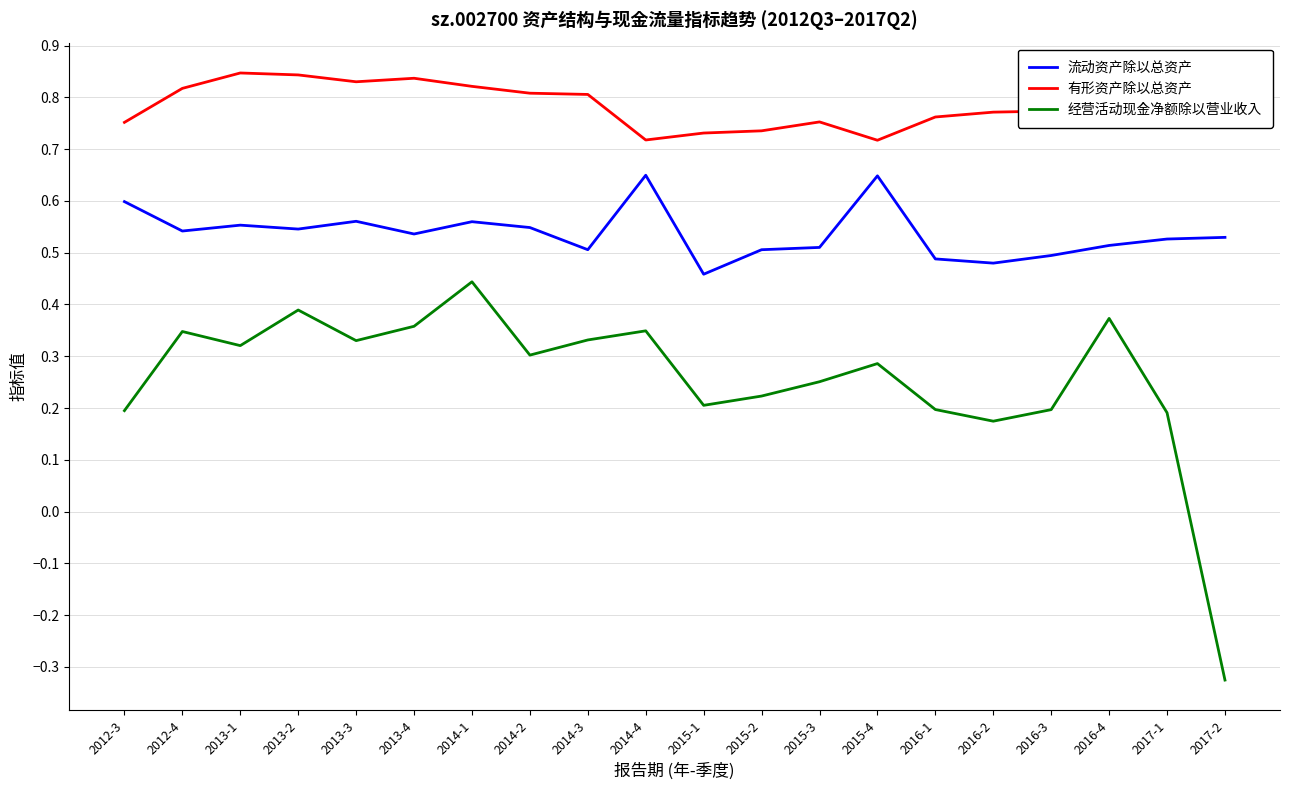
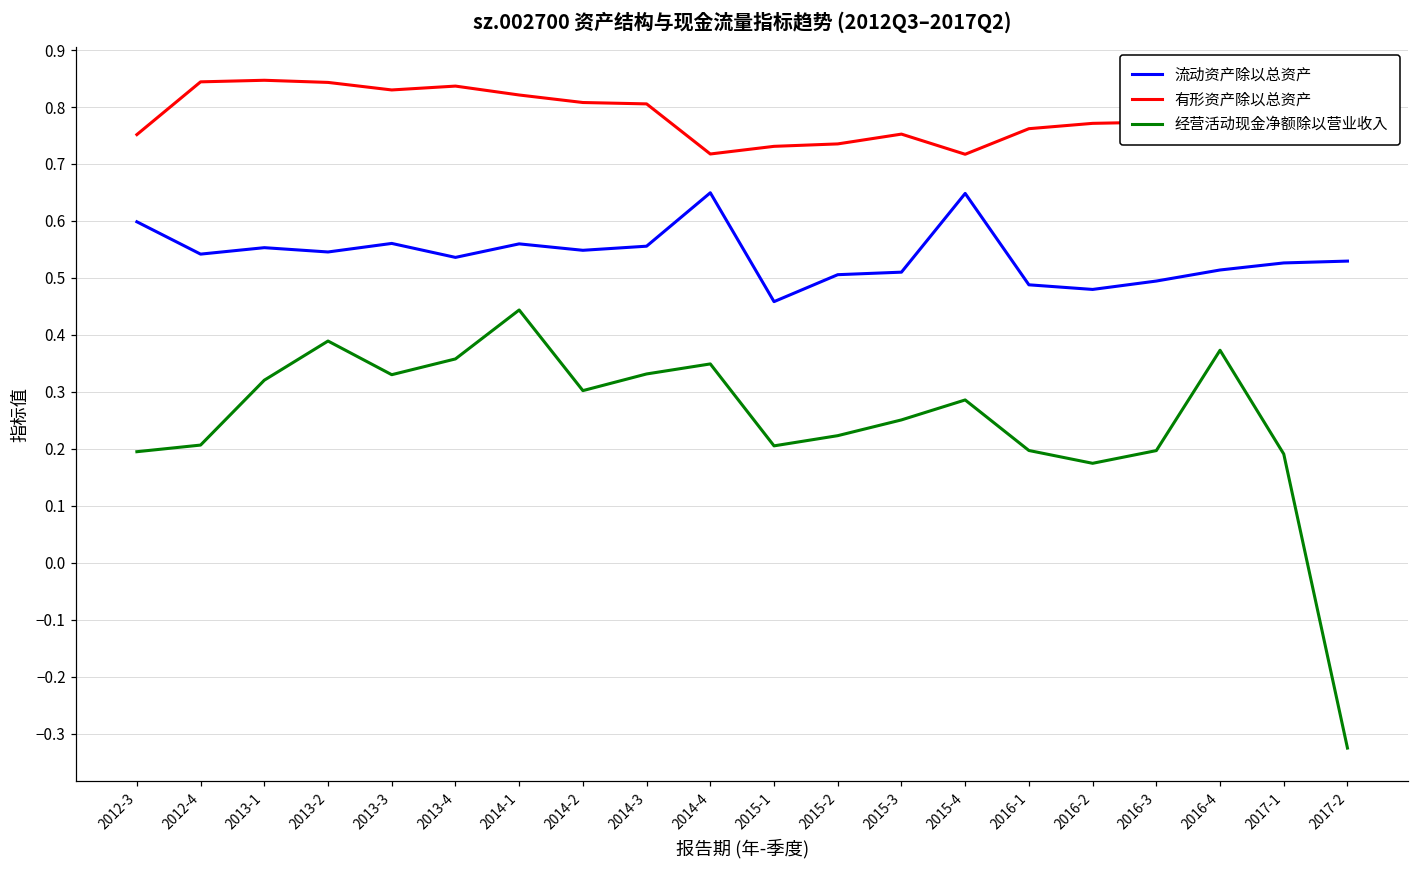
有形资产除以总资产, 2012-4: 0.82 -> 0.84
经营活动现金净额除以营业收入, 2012-4: 0.35 -> 0.21
流动资产除以总资产, 2014-3: 0.51 -> 0.56
